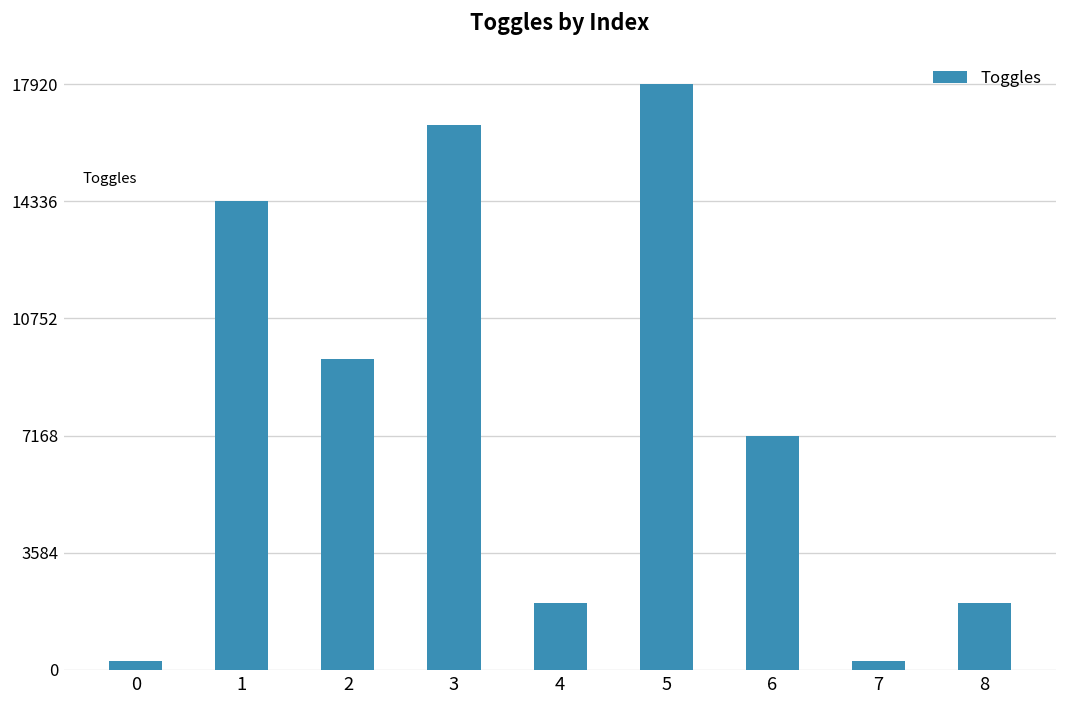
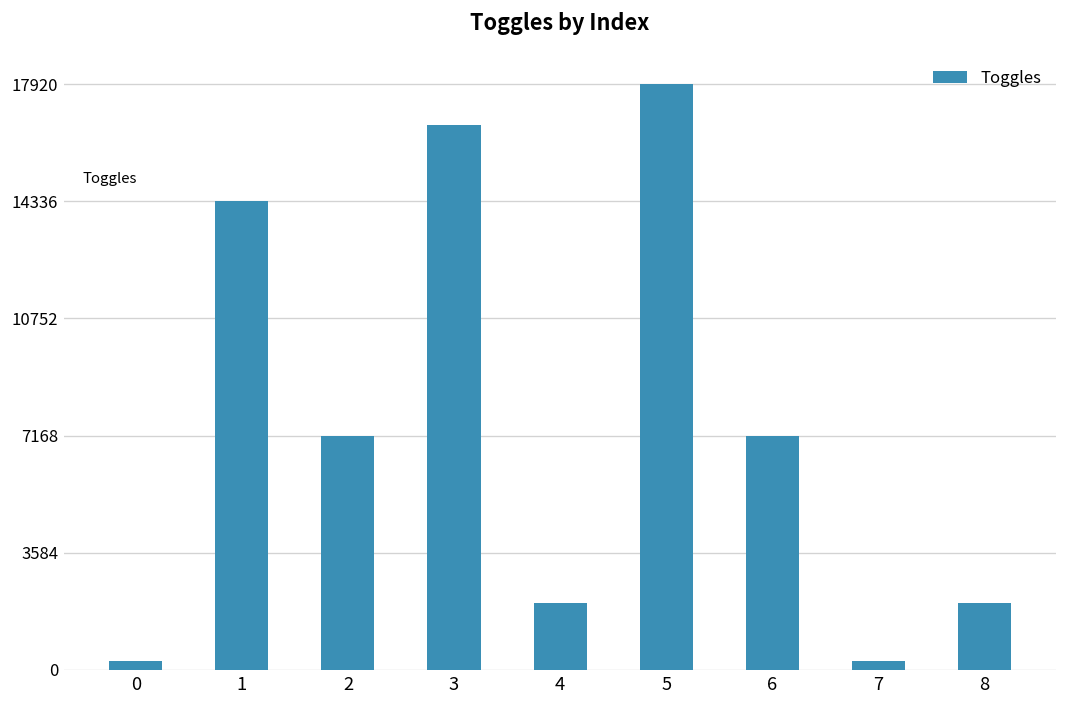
2: 9500 -> 7200
